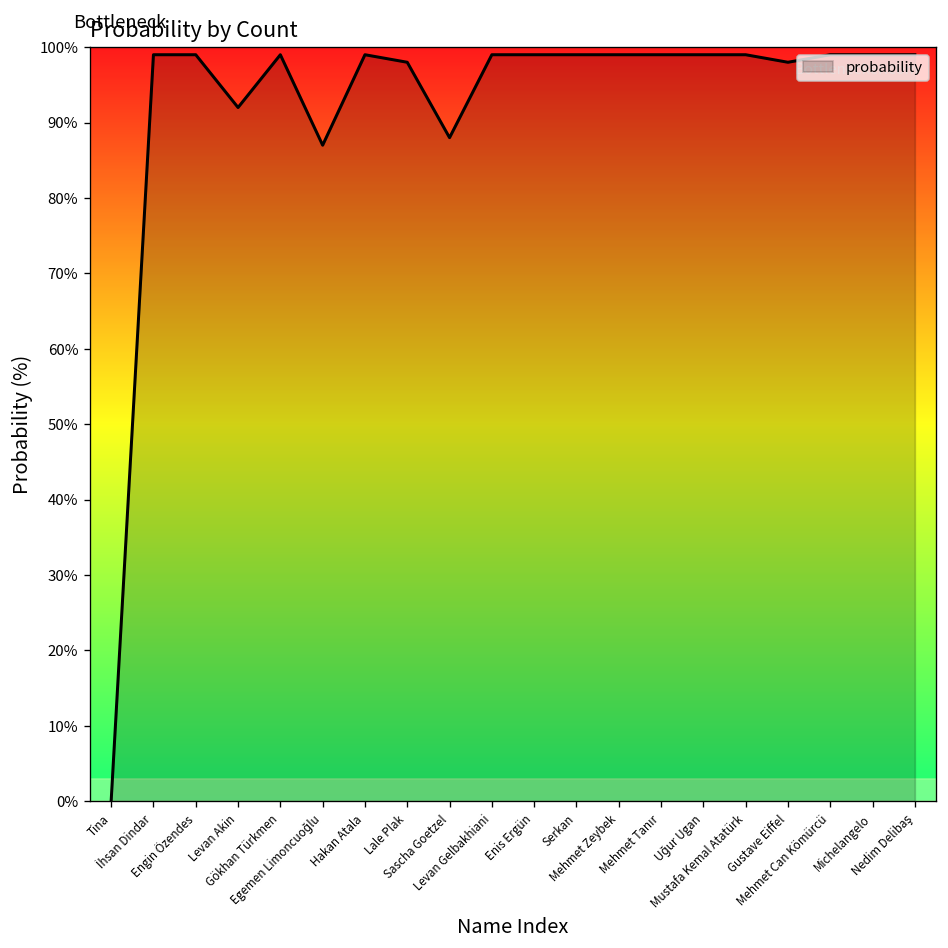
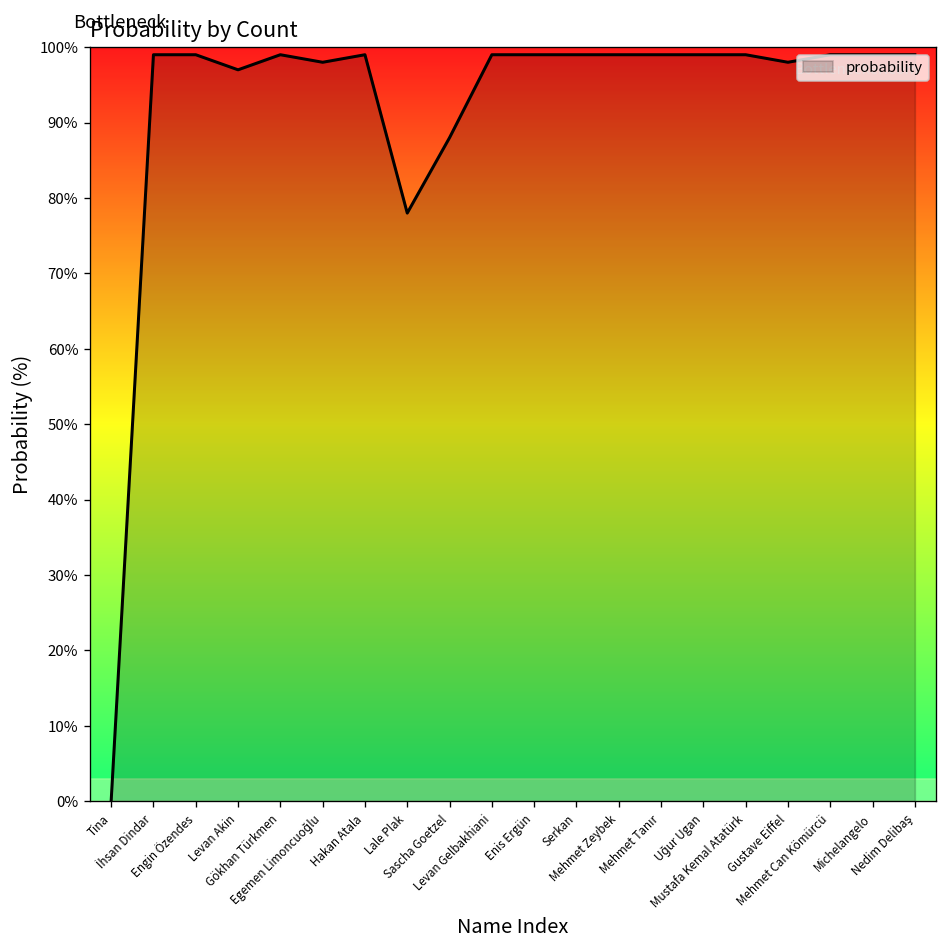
Levan Akin: 92% -> 97%
Egemen Limoncuoğlu: 87% -> 98%
Lale Plak: 98% -> 78%
